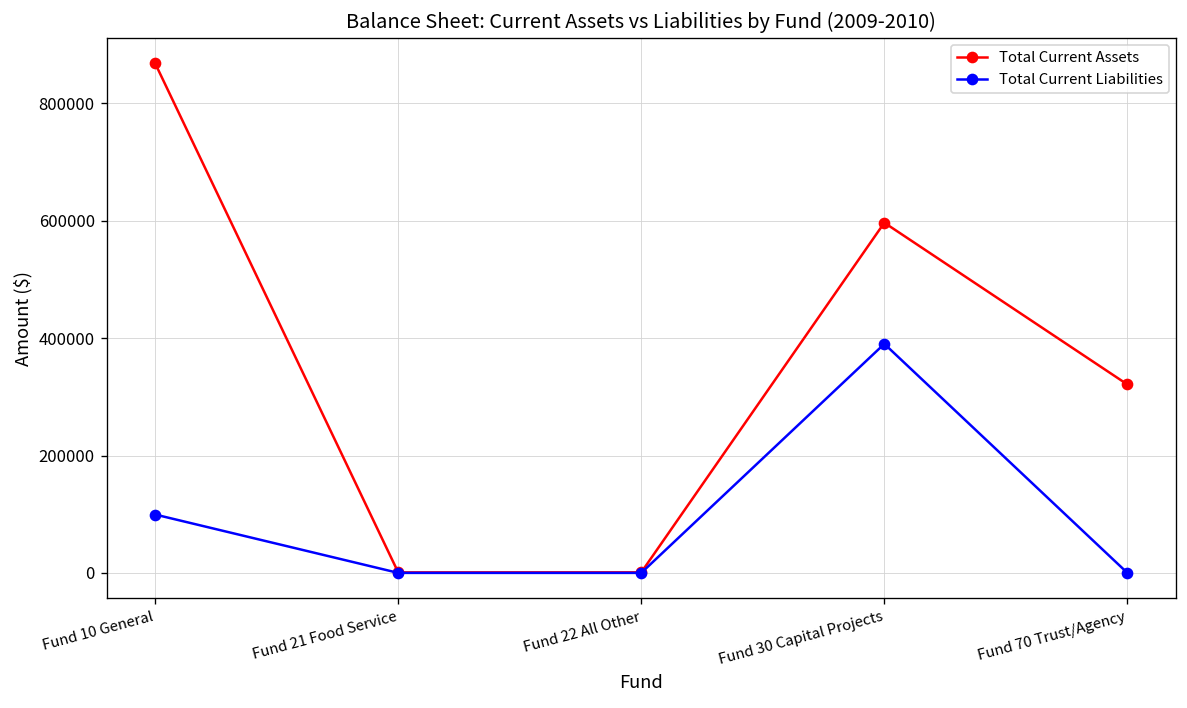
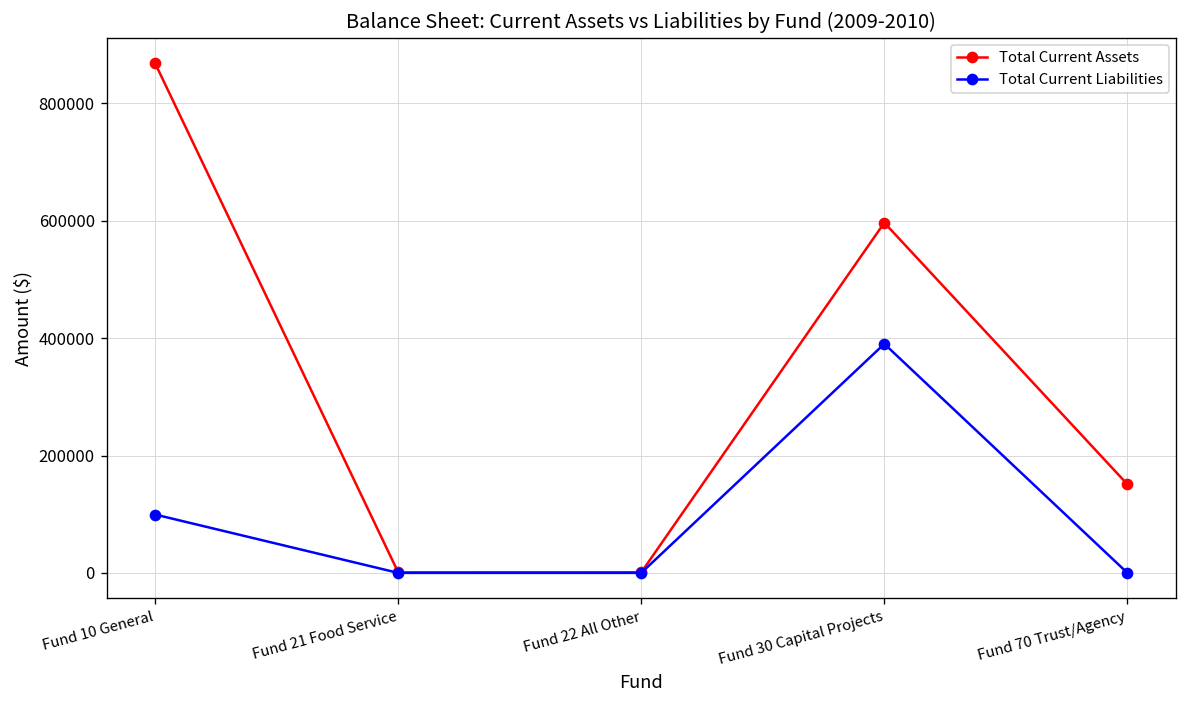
Total Current Assets, Fund 70 Trust/Agency: 320000 -> 150000
